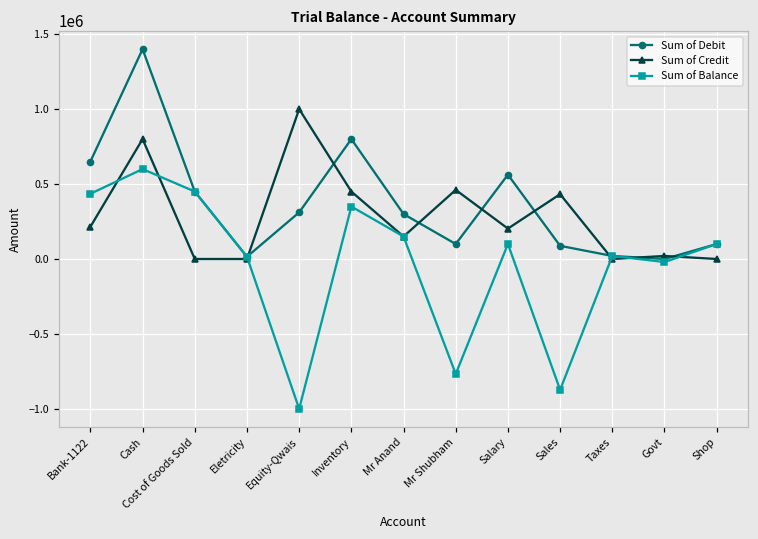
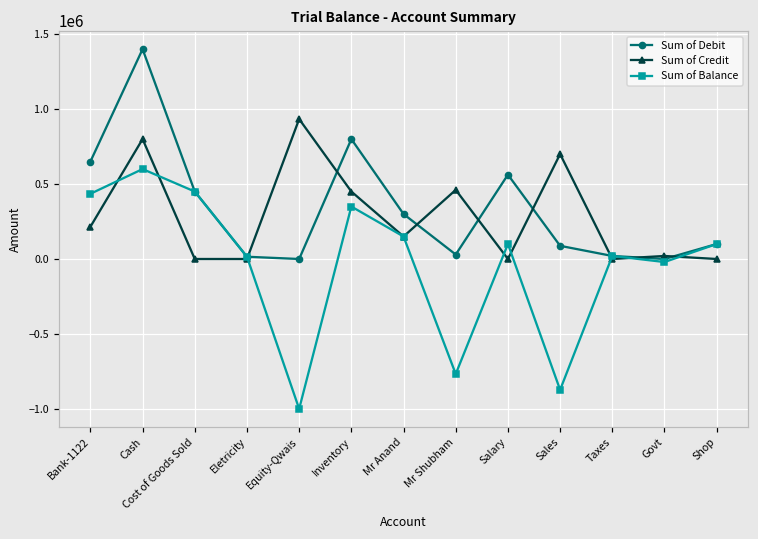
Sum of Debit, Equity-Qwais: 310000 -> 0
Sum of Credit, Equity-Qwais: 1000000 -> 930000
Sum of Debit, Mr Shubham: 100000 -> 30000
Sum of Credit, Salary: 200000 -> 0
Sum of Credit, Sales: 430000 -> 700000
